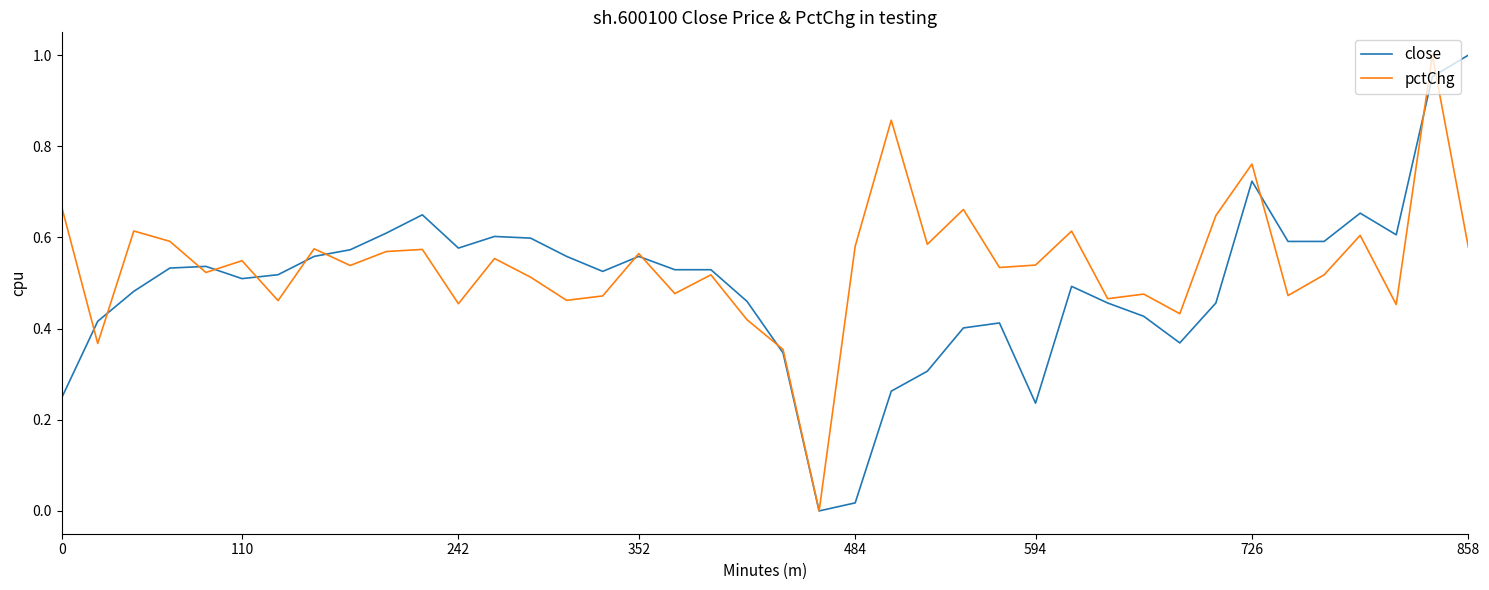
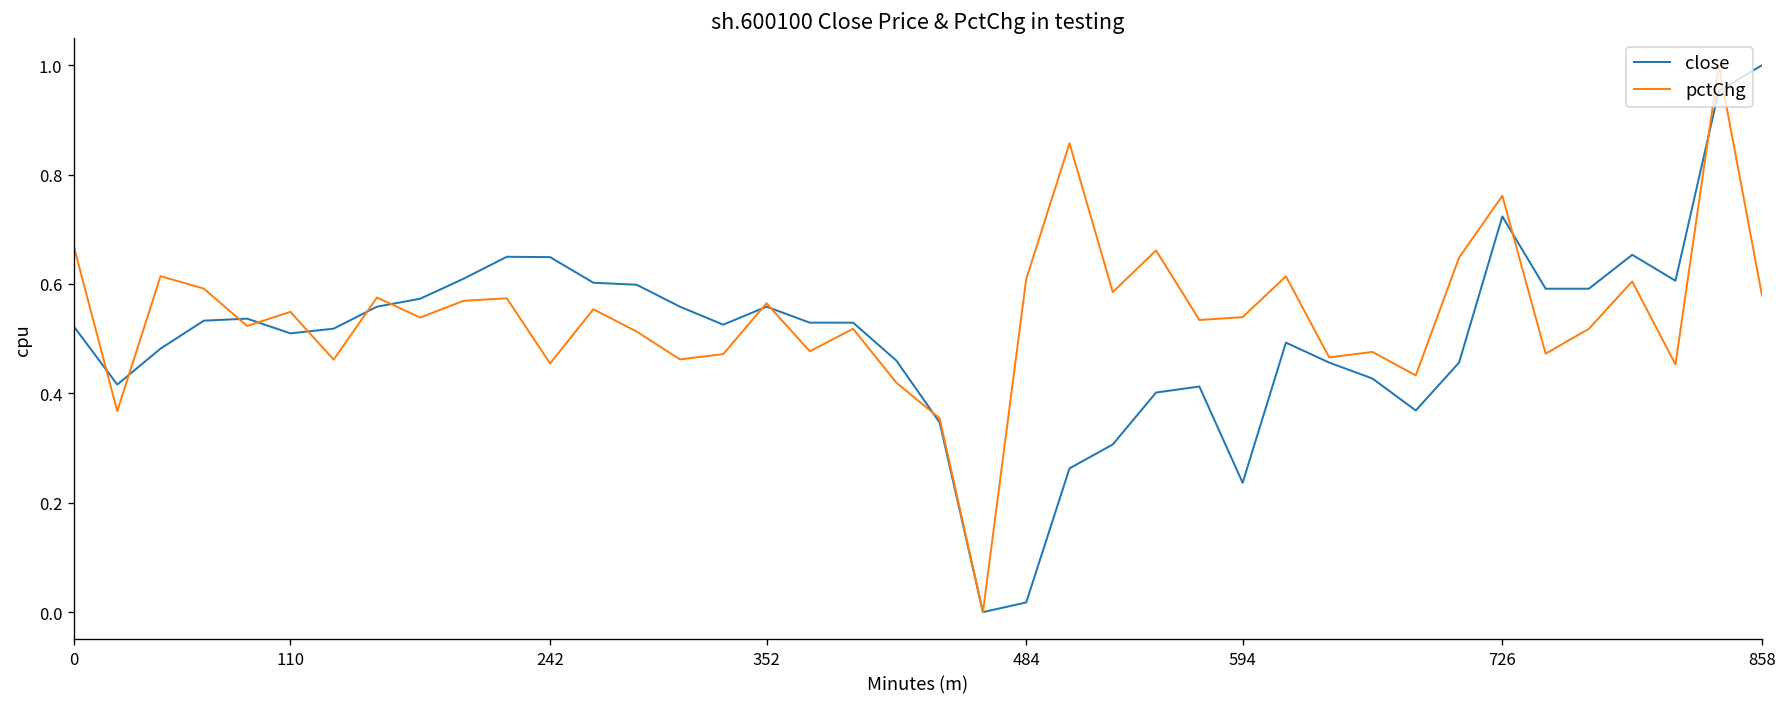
close, 0: 0.25 -> 0.52
close, 242: 0.58 -> 0.65
pctChg, 484: 0.58 -> 0.61
